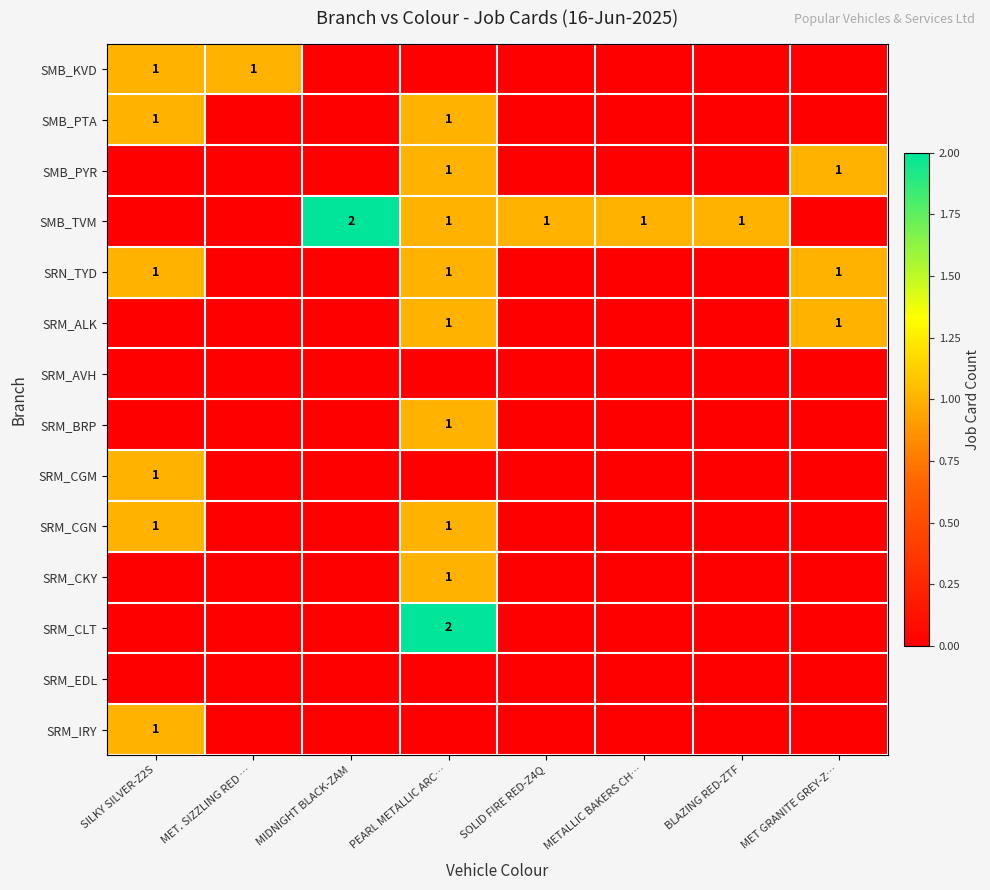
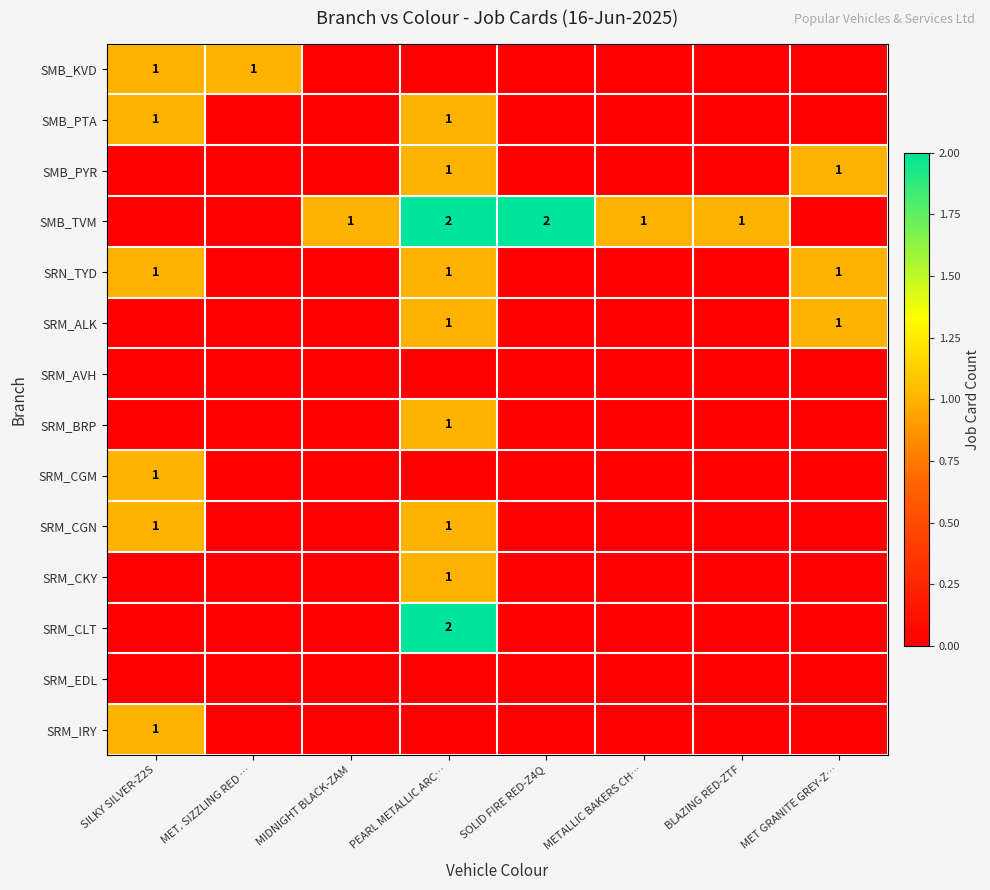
SMB_TVM, MIDNIGHT BLACK-ZAM: 2 -> 1
SMB_TVM, PEARL METALLIC ARC…: 1 -> 2
SMB_TVM, SOLID FIRE RED-Z4Q: 1 -> 2
